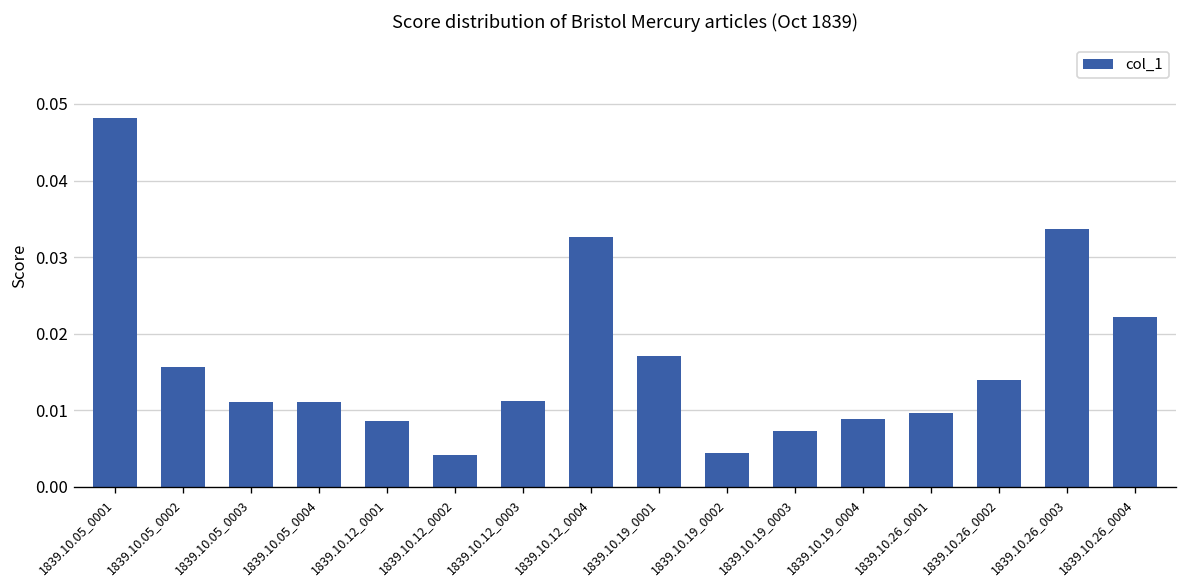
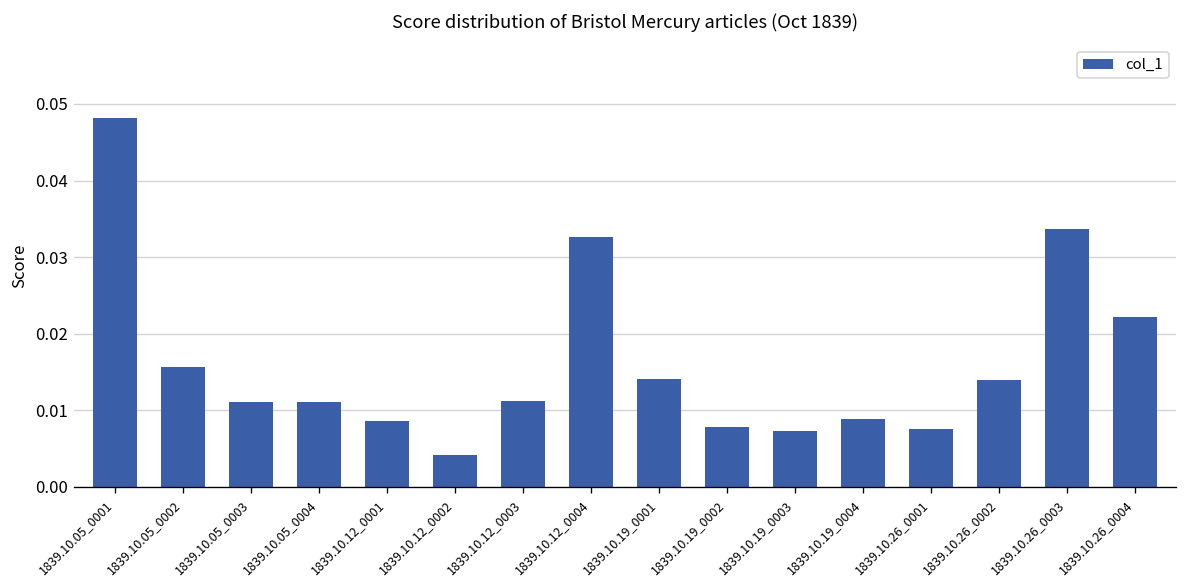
1839.10.19_0001: 0.017 -> 0.014
1839.10.19_0002: 0.004 -> 0.008
1839.10.26_0001: 0.010 -> 0.008
